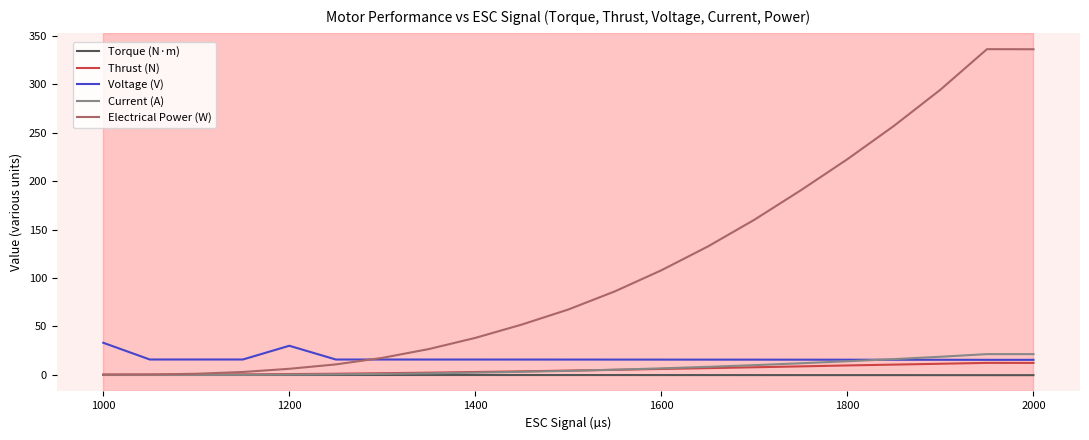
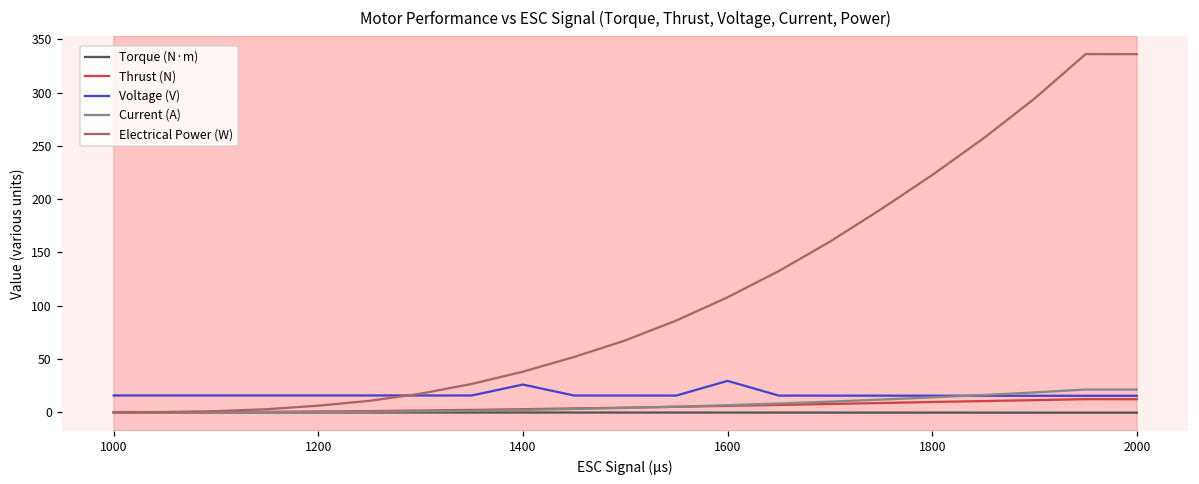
Voltage (V), 1000: 30 -> 20
Voltage (V), 1200: 30 -> 20
Voltage (V), 1400: 20 -> 30
Voltage (V), 1600: 20 -> 30
